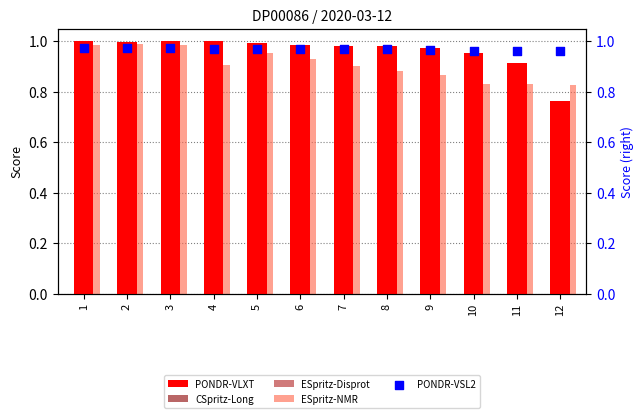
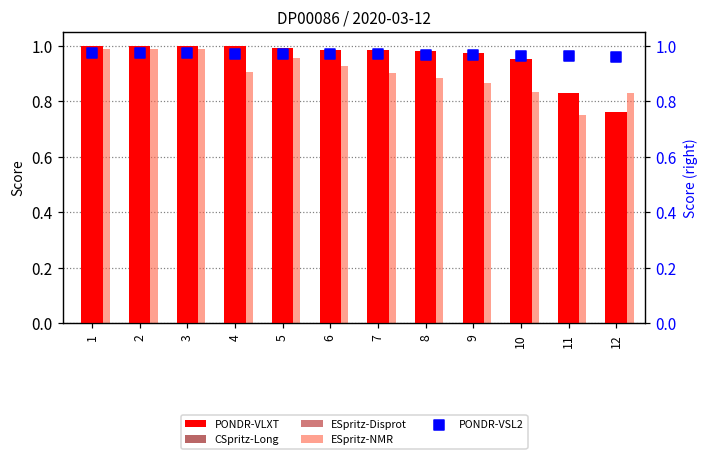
PONDR-VLXT, 11: 0.91 -> 0.83
ESpritz-NMR, 11: 0.83 -> 0.75
